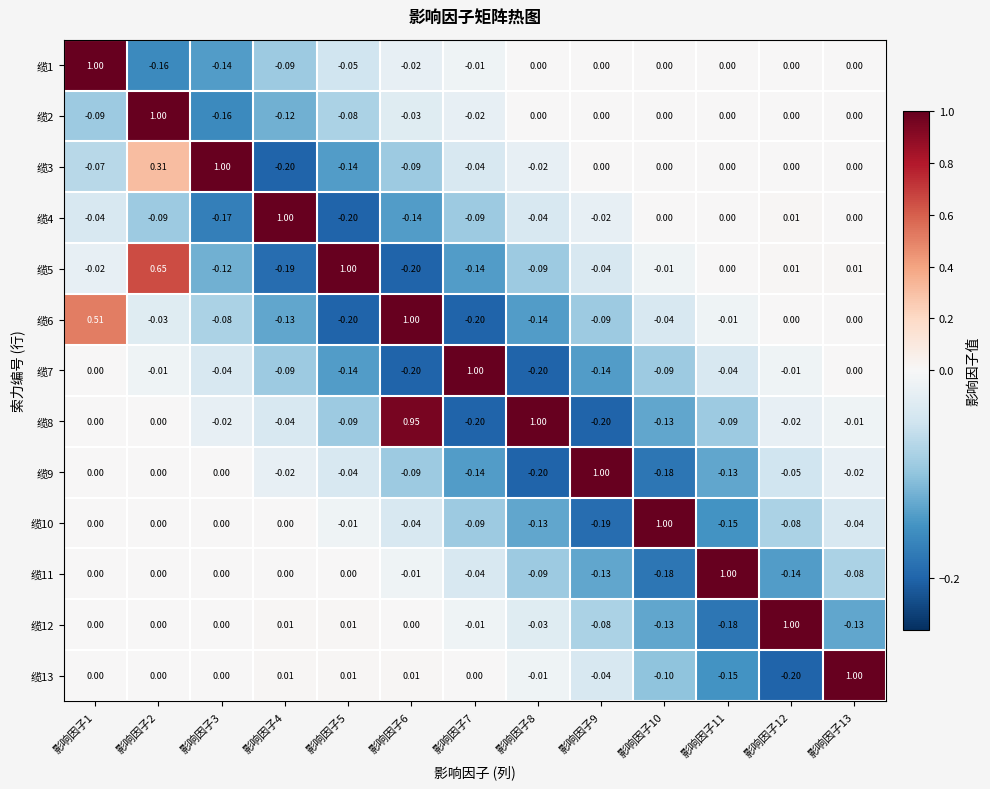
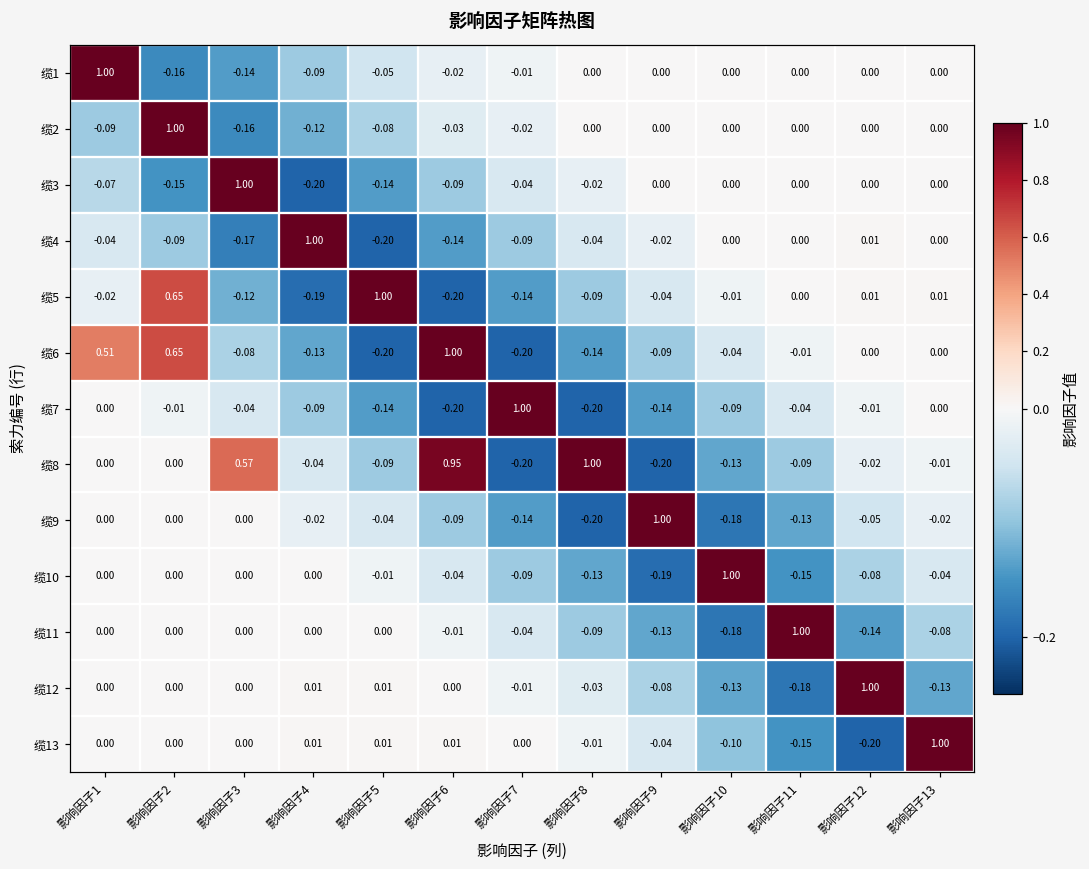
缆3, 影响因子2: 0.31 -> -0.15
缆6, 影响因子2: -0.03 -> 0.65
缆8, 影响因子3: -0.02 -> 0.57
